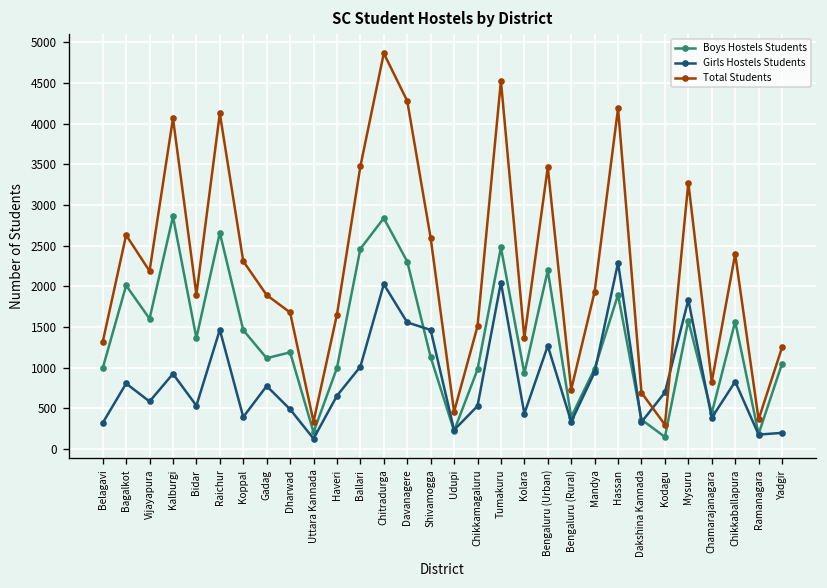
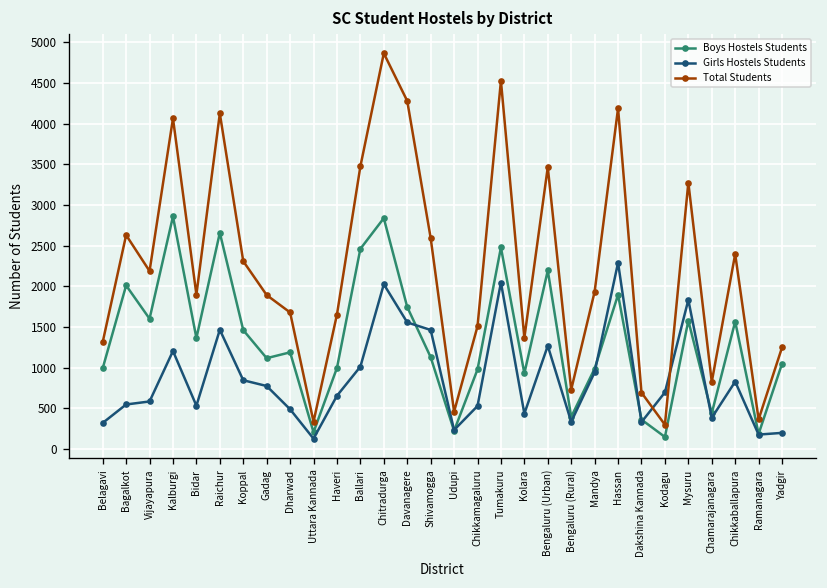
Girls Hostels Students, Bagalkot: 800 -> 500
Girls Hostels Students, Kalburgi: 900 -> 1200
Girls Hostels Students, Koppal: 400 -> 800
Boys Hostels Students, Davanagere: 2300 -> 1700
